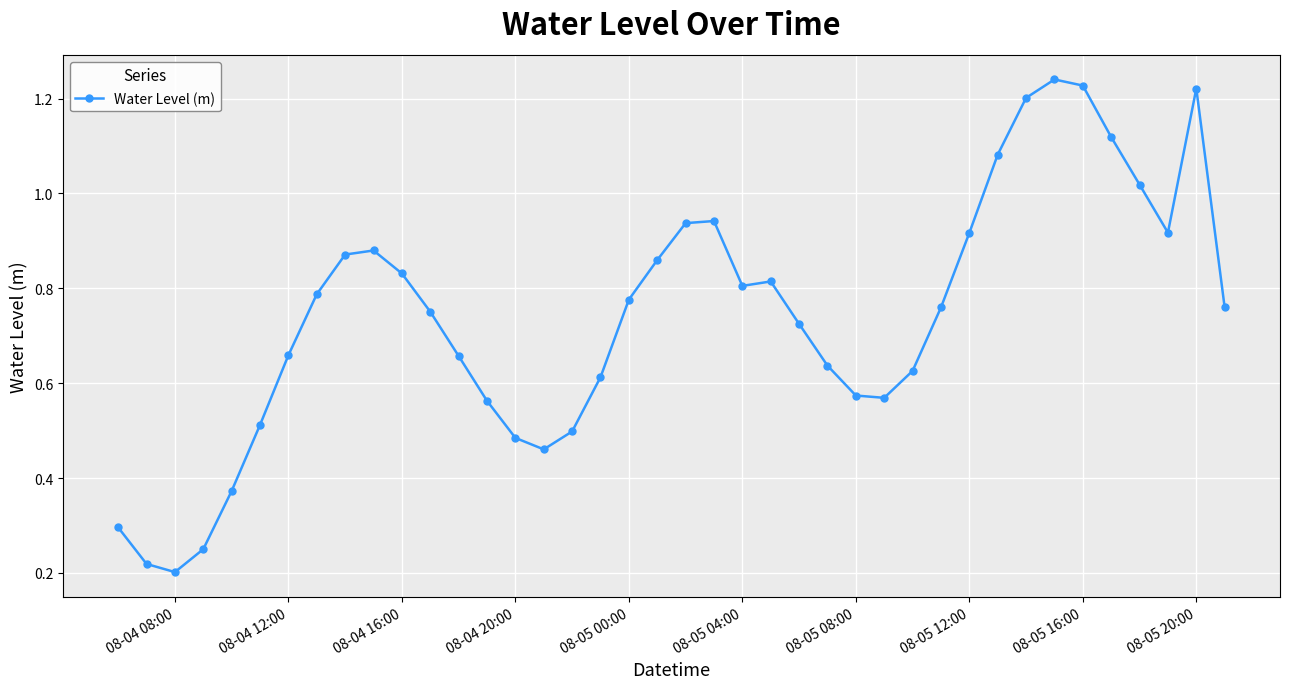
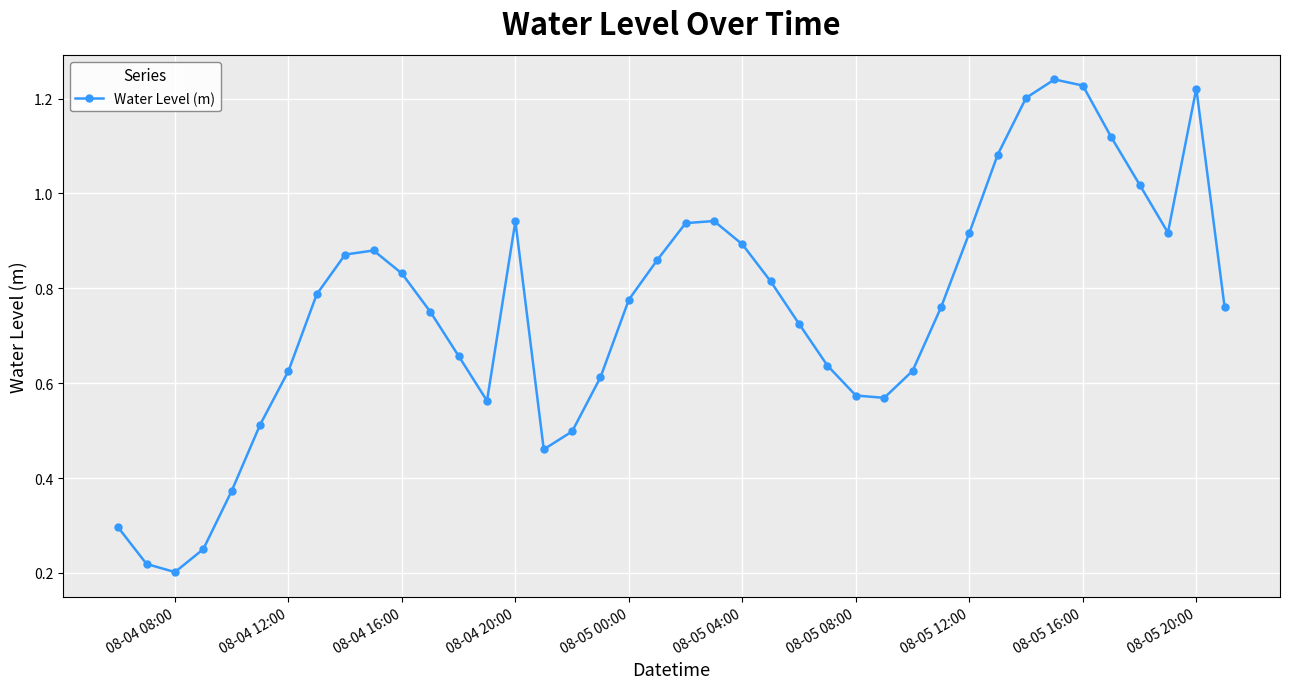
08-04 12:00: 0.66 -> 0.63
08-04 20:00: 0.48 -> 0.94
08-05 04:00: 0.81 -> 0.89
